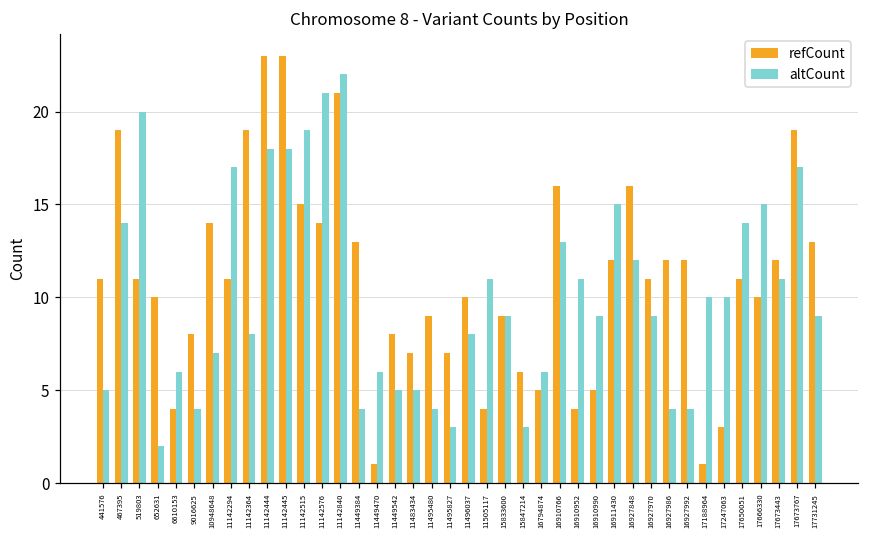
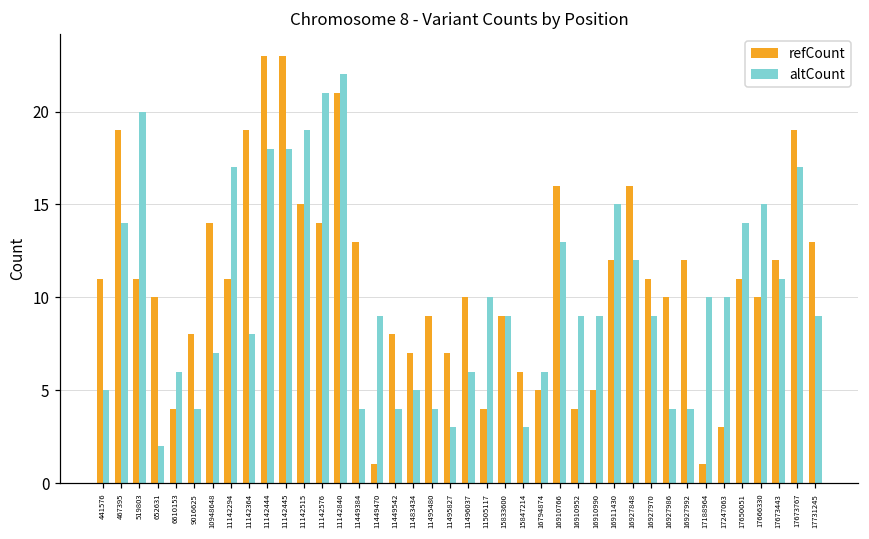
altCount, 11449470: 6 -> 9
altCount, 11449542: 5 -> 4
altCount, 11496037: 8 -> 6
altCount, 11505117: 11 -> 10
altCount, 16910952: 11 -> 9
refCount, 16927986: 12 -> 10
